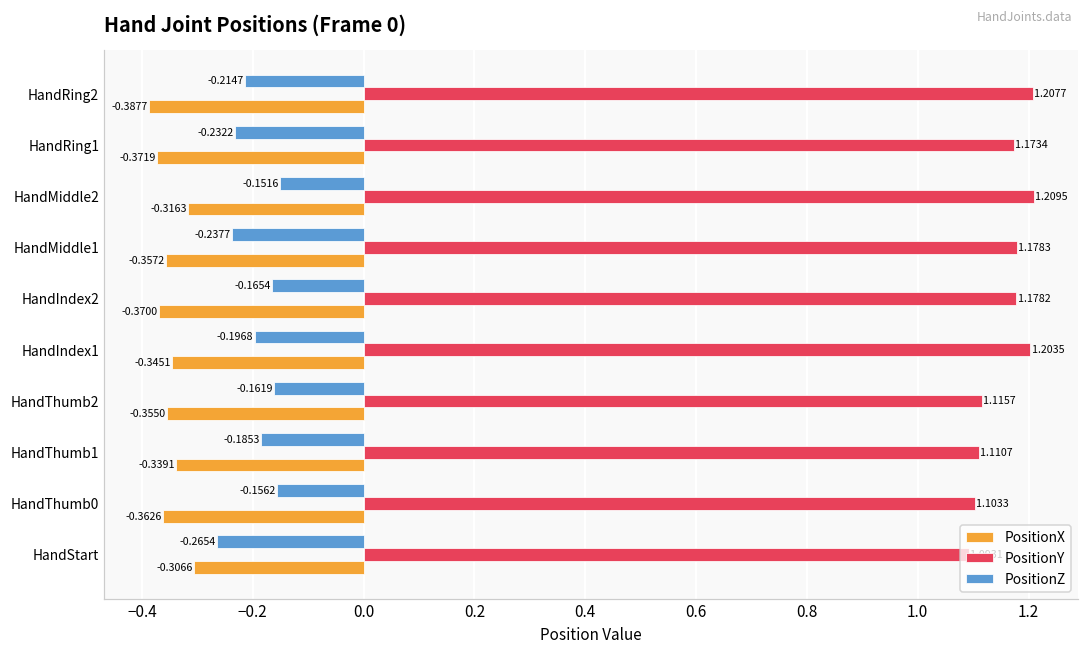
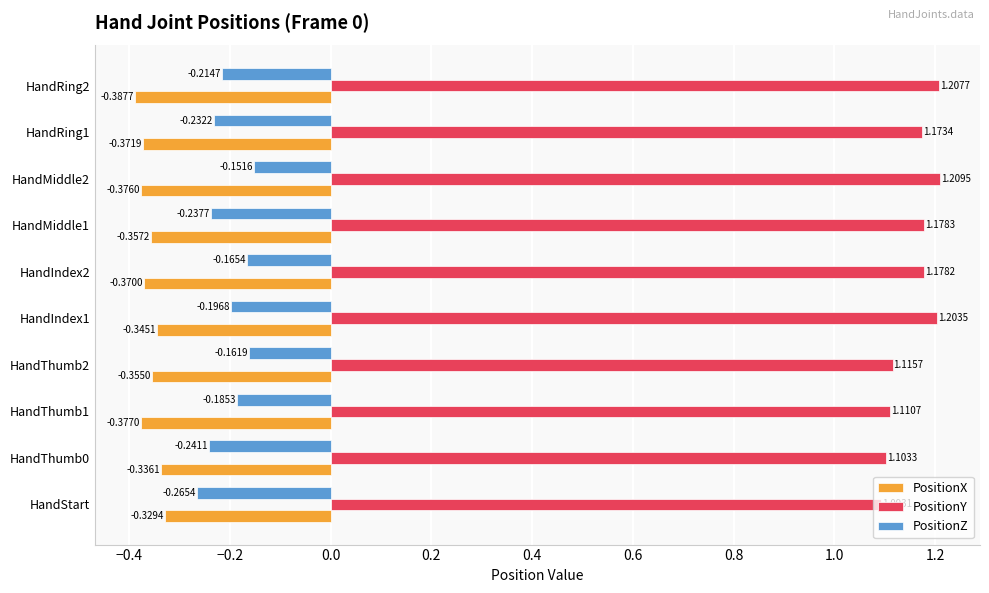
PositionX, HandMiddle2: -0.3163 -> -0.3760
PositionX, HandThumb1: -0.3391 -> -0.3770
PositionZ, HandThumb0: -0.1562 -> -0.2411
PositionX, HandThumb0: -0.3626 -> -0.3361
PositionX, HandStart: -0.3066 -> -0.3294
